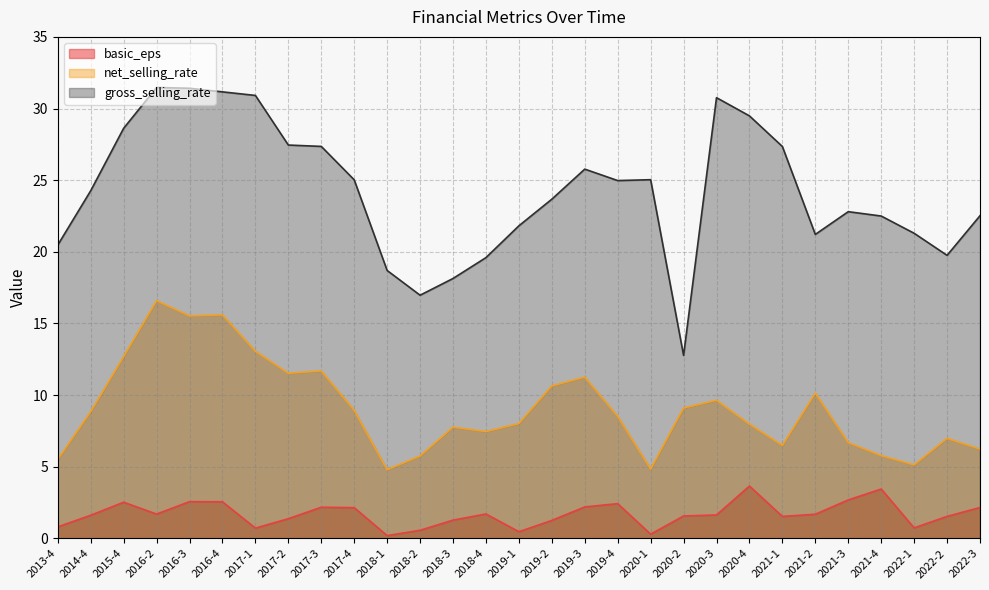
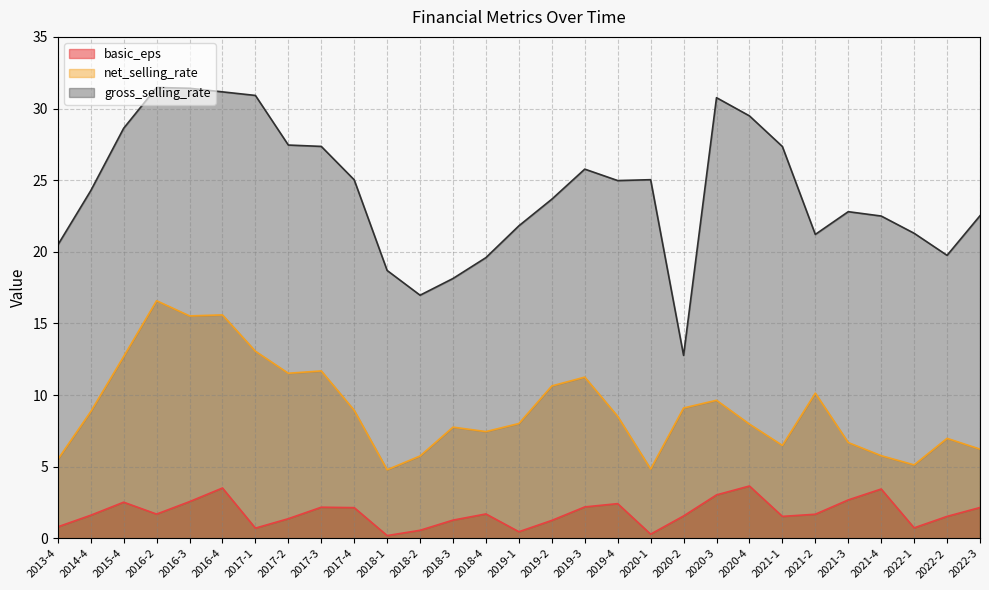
basic_eps, 2016-4: 2.6 -> 3.5
basic_eps, 2020-3: 1.6 -> 3.0
